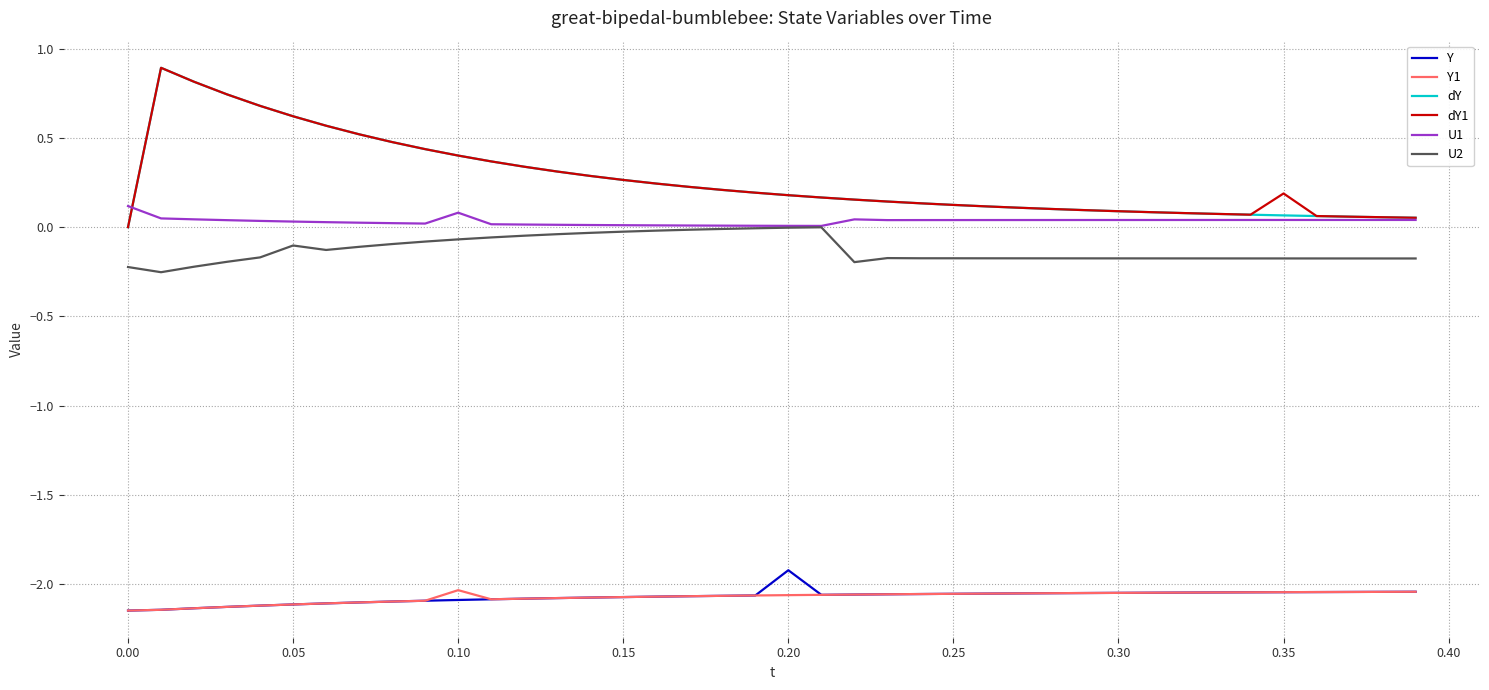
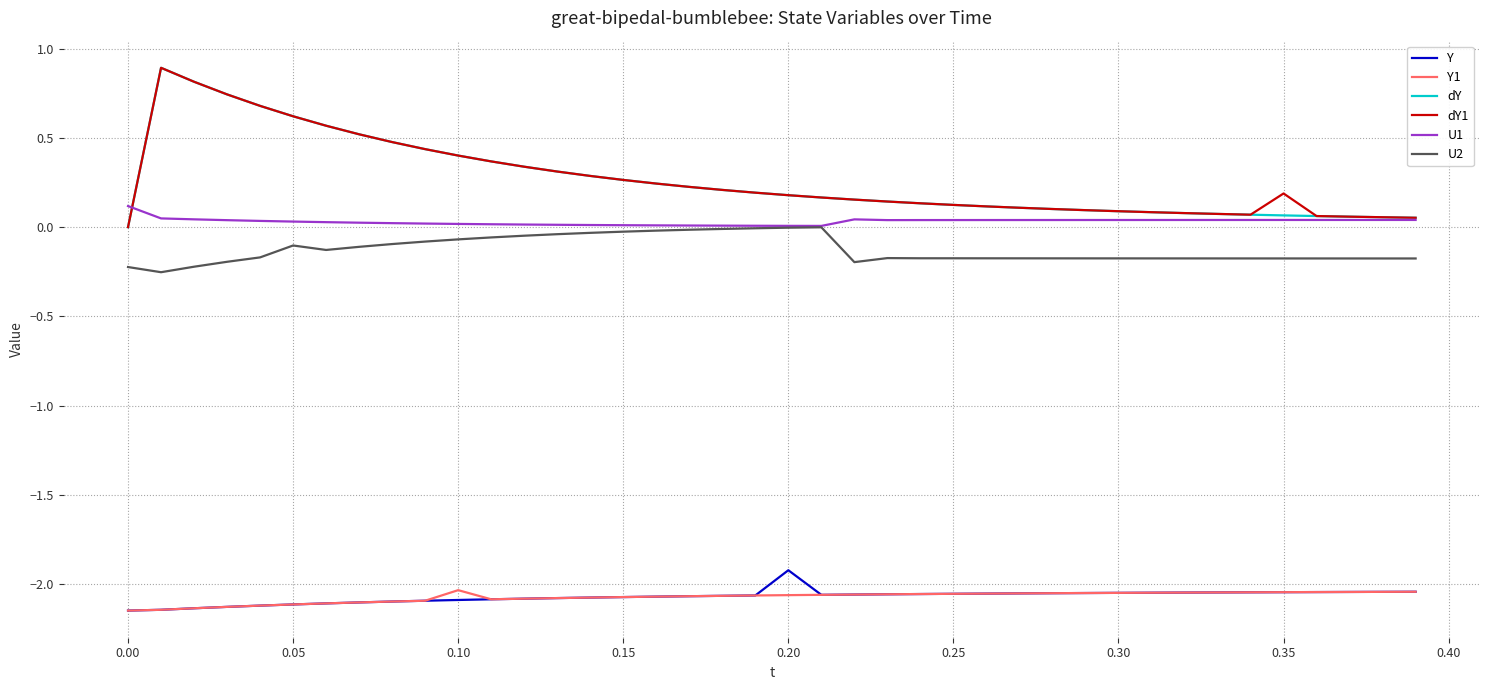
U1, 0.10: 0.08 -> 0.02
